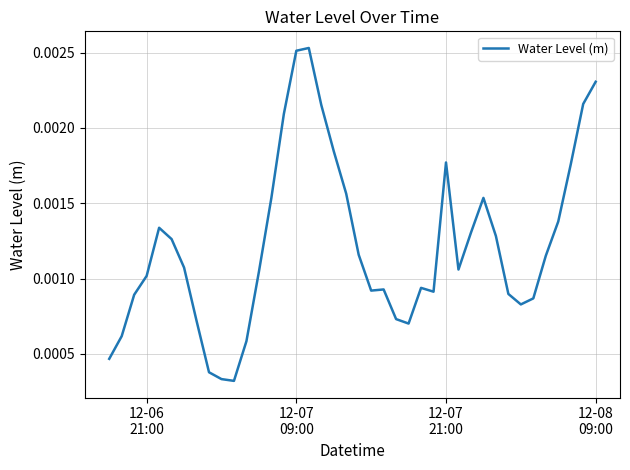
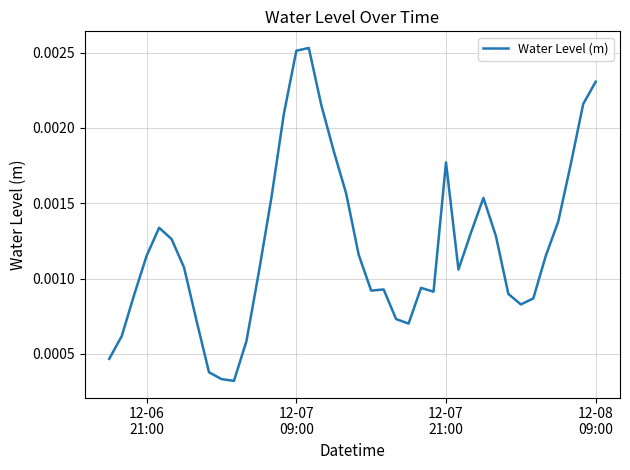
12-06 21:00: 0.00102 -> 0.00115
